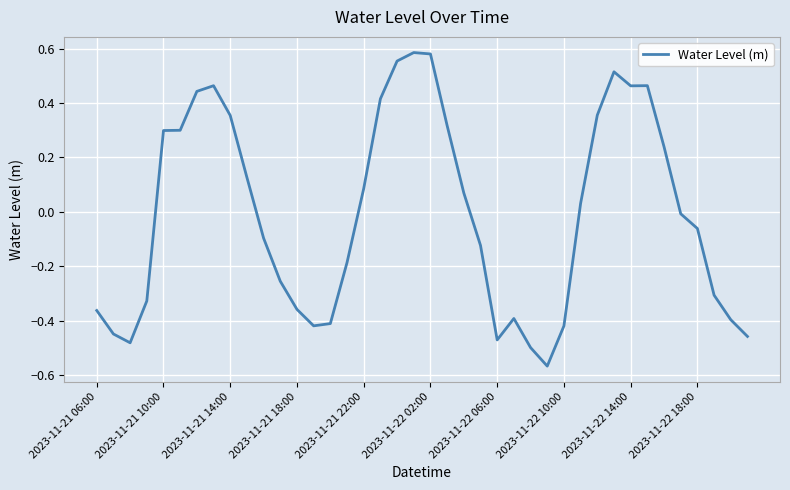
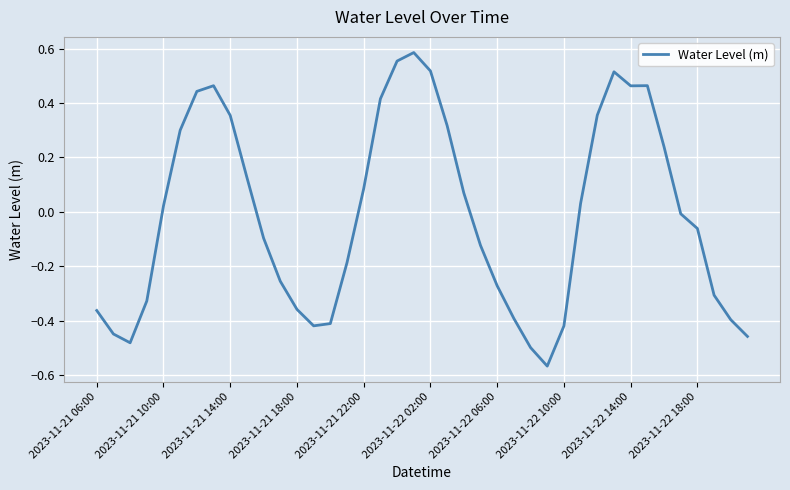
2023-11-21 10:00: 0.30 -> 0.02
2023-11-22 02:00: 0.58 -> 0.52
2023-11-22 06:00: -0.47 -> -0.27
